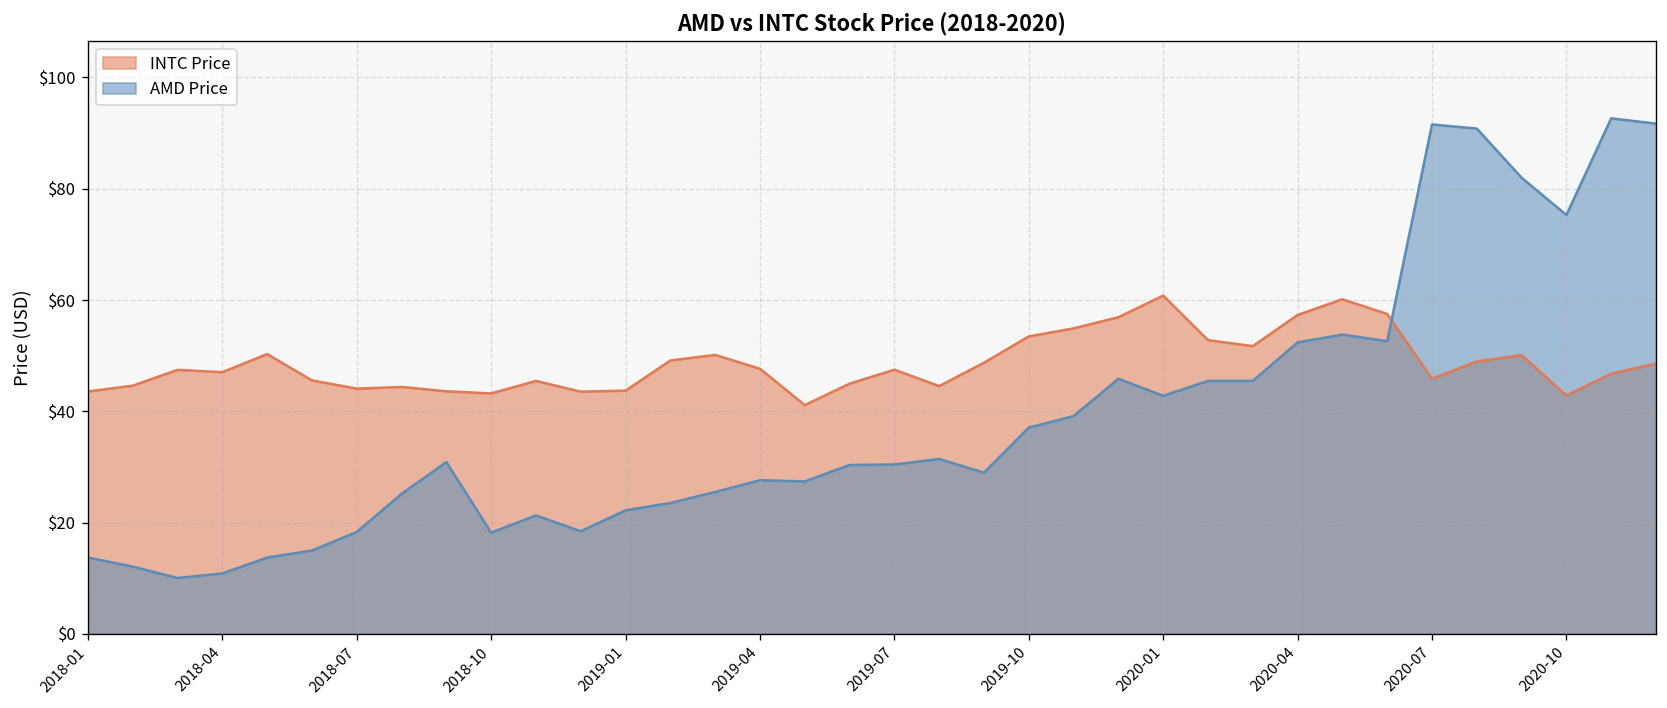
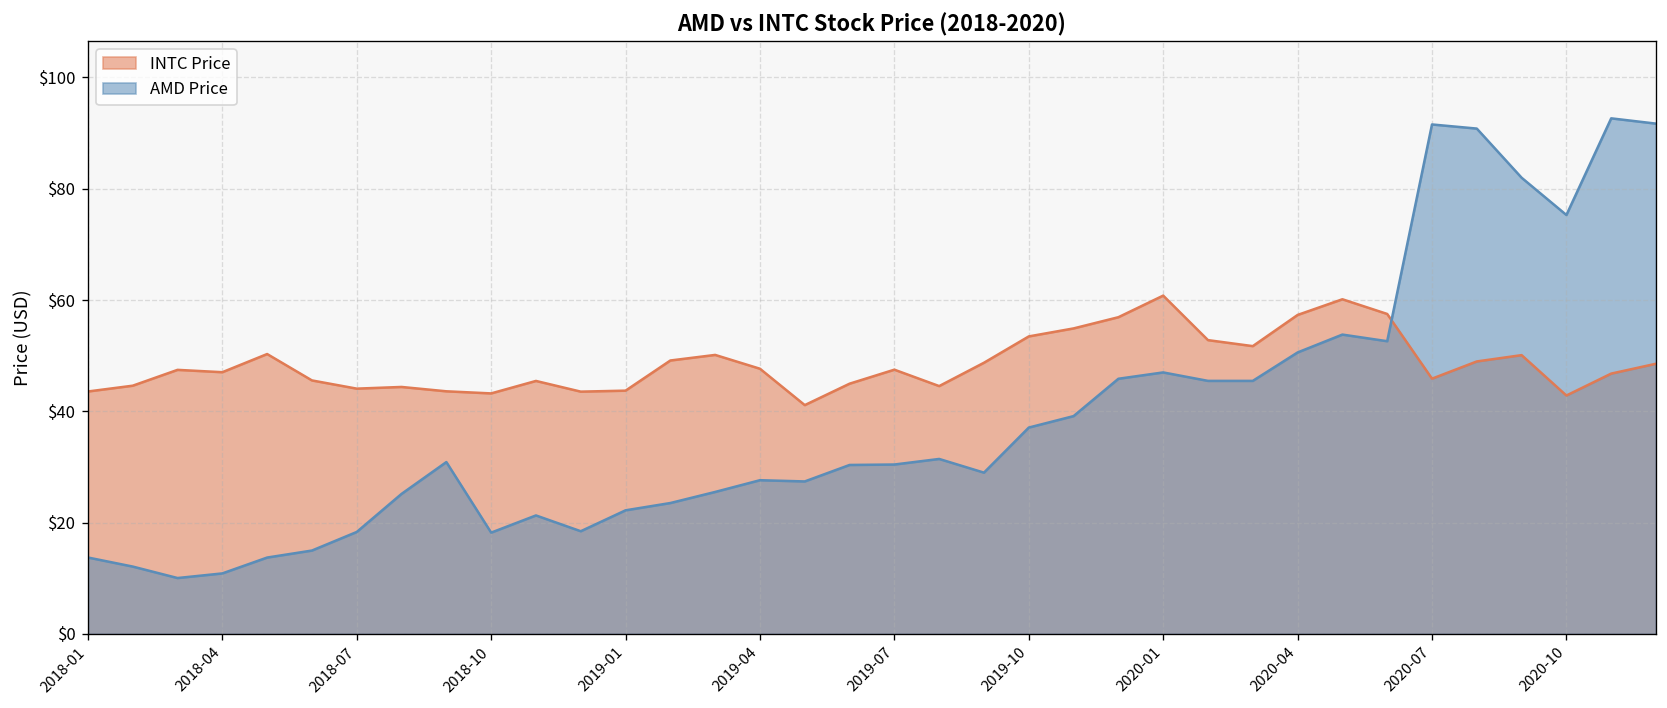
AMD Price, 2020-01: $43 -> $47
AMD Price, 2020-04: $52 -> $51
